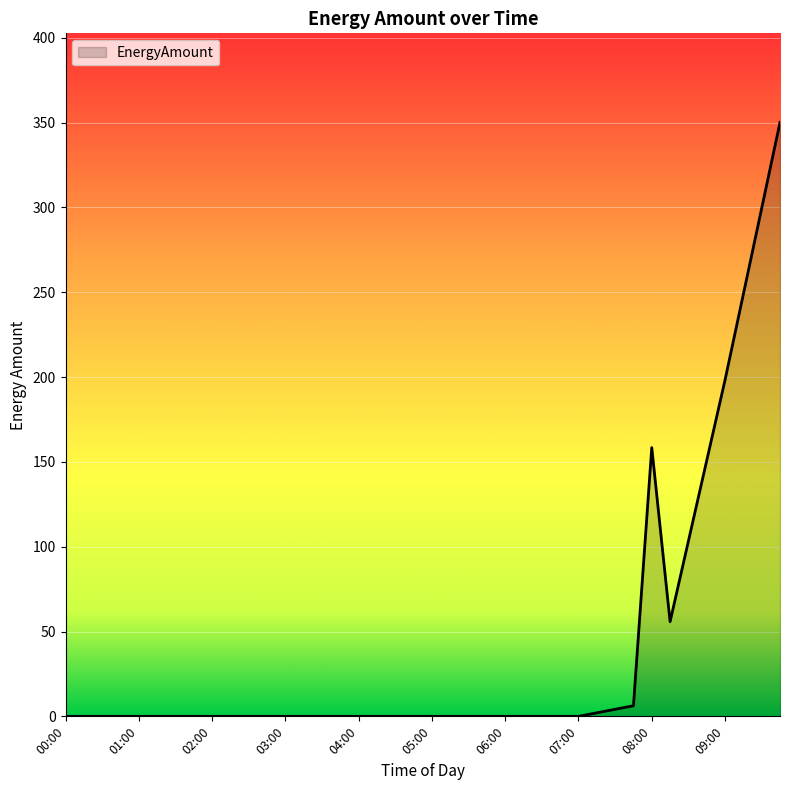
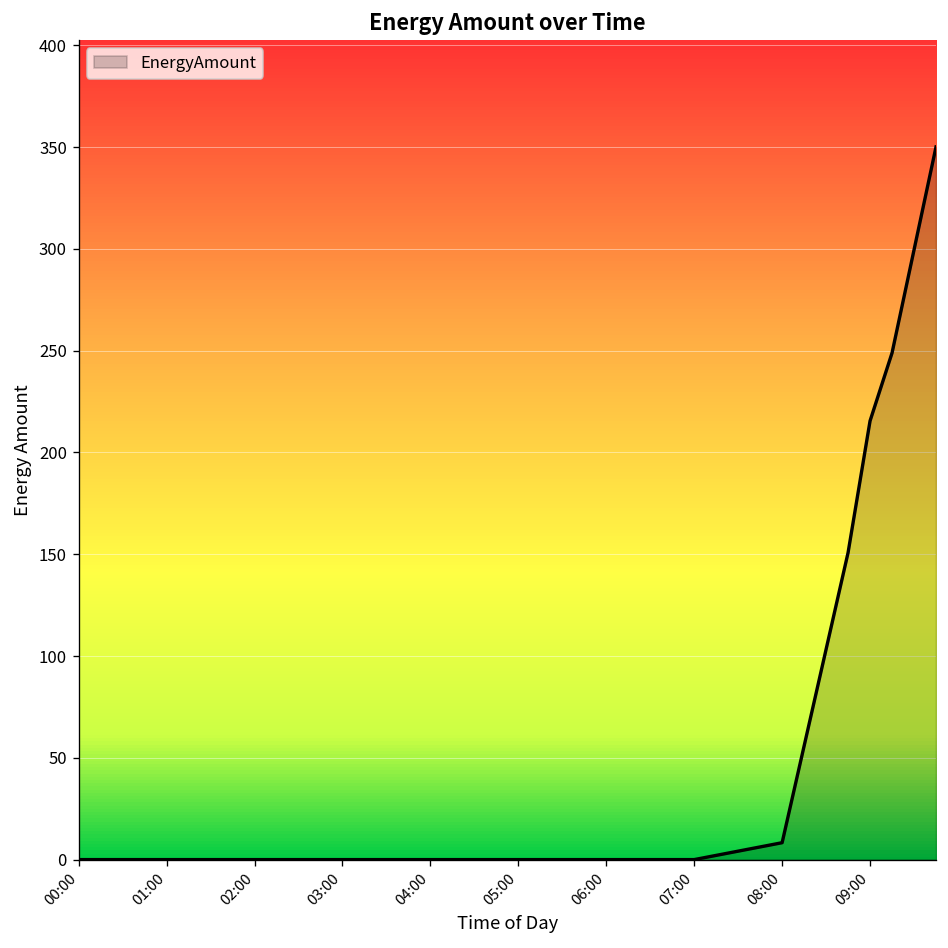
08:00: 158 -> 8
09:00: 198 -> 215
